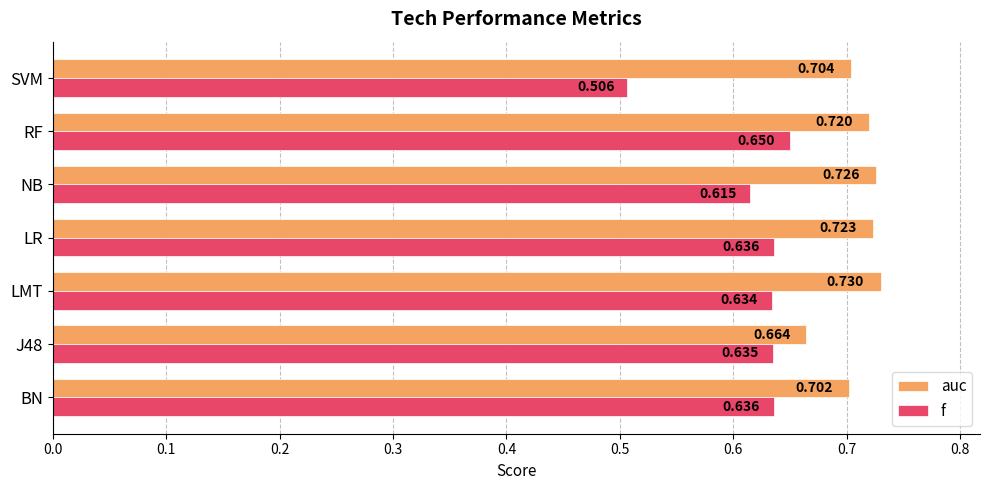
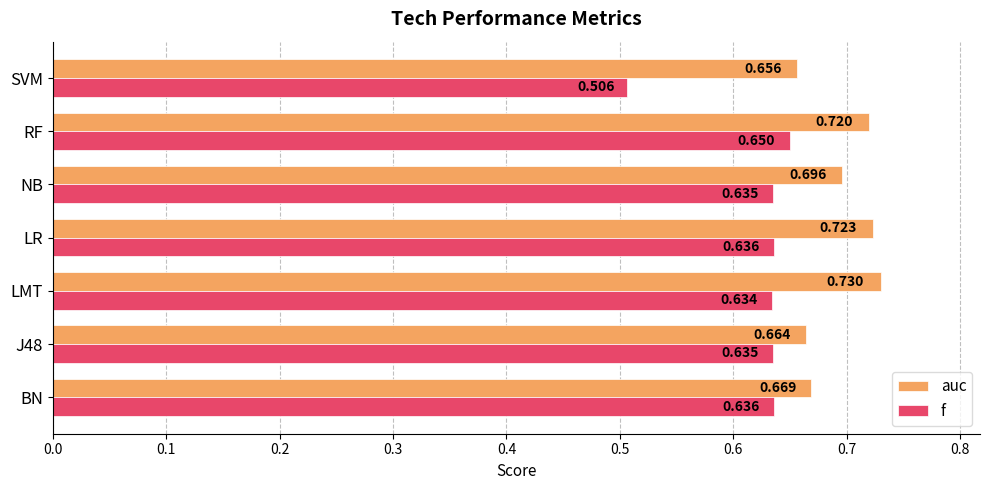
auc, SVM: 0.704 -> 0.656
auc, NB: 0.726 -> 0.696
f, NB: 0.615 -> 0.635
auc, BN: 0.702 -> 0.669
